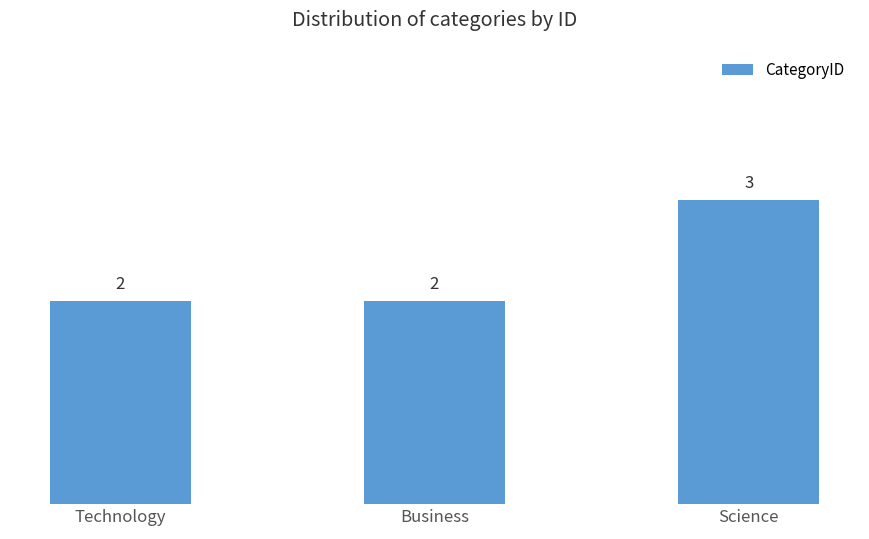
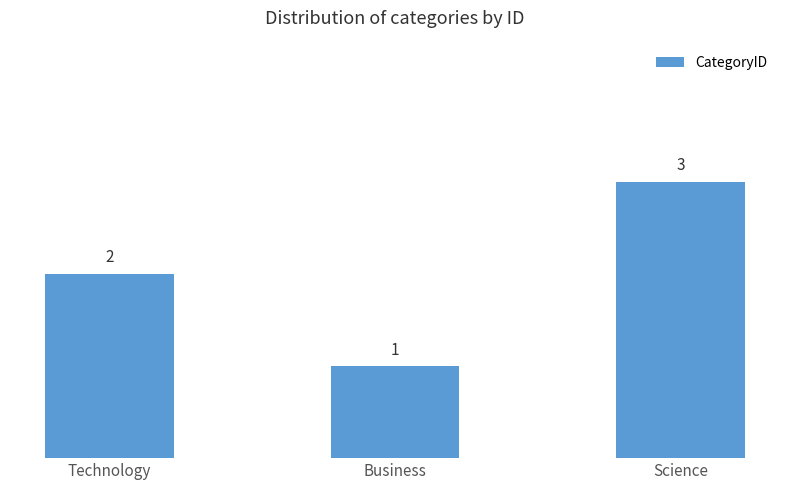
Business: 2 -> 1
